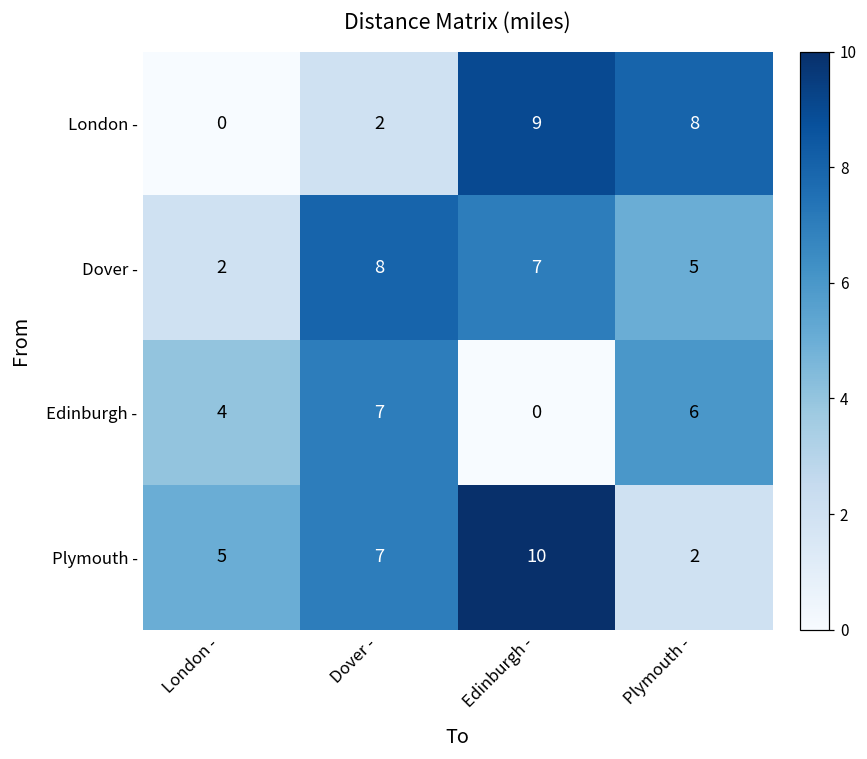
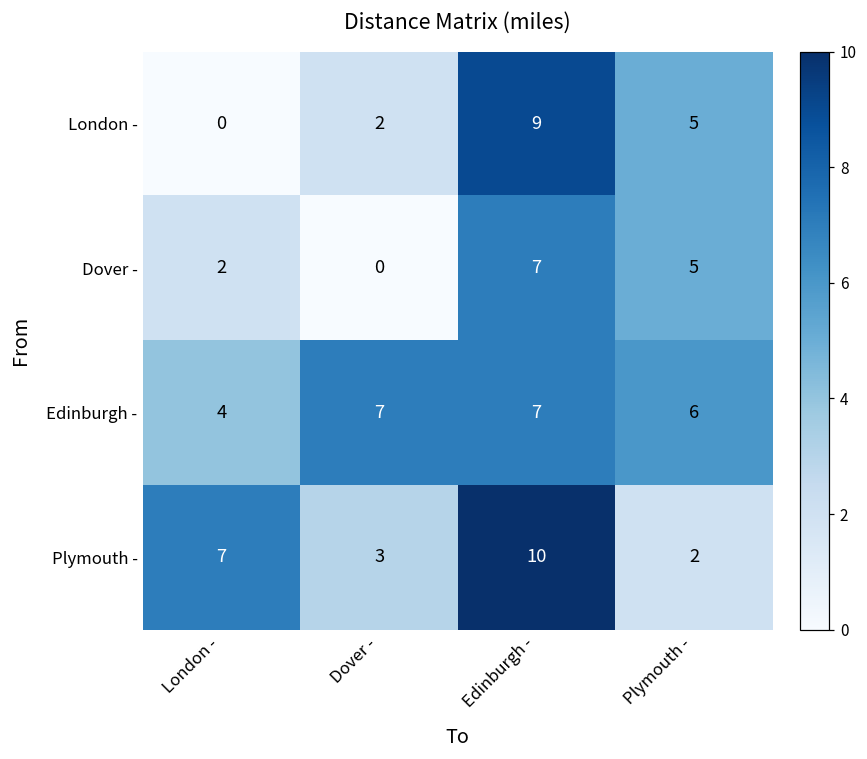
London -, Plymouth -: 8 -> 5
Dover -, Dover -: 8 -> 0
Edinburgh -, Edinburgh -: 0 -> 7
Plymouth -, London -: 5 -> 7
Plymouth -, Dover -: 7 -> 3
